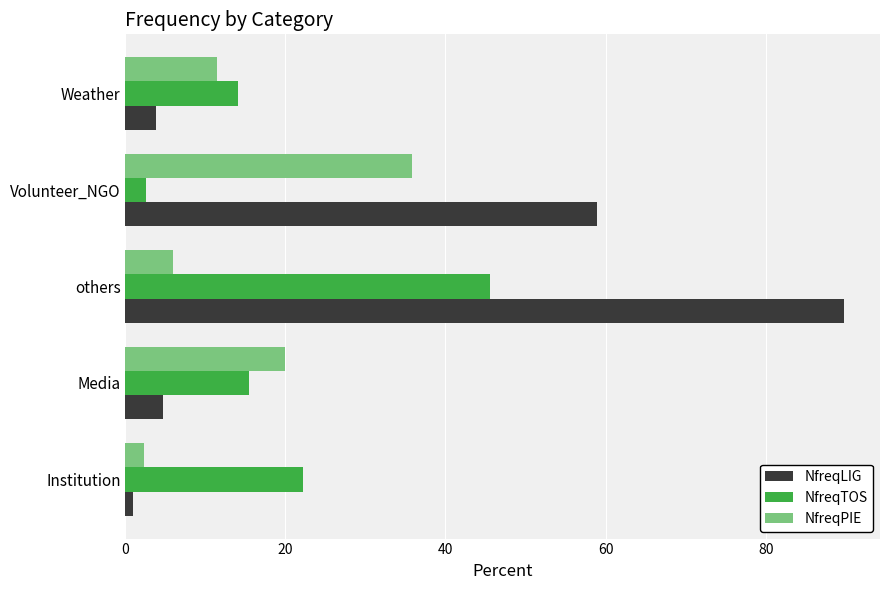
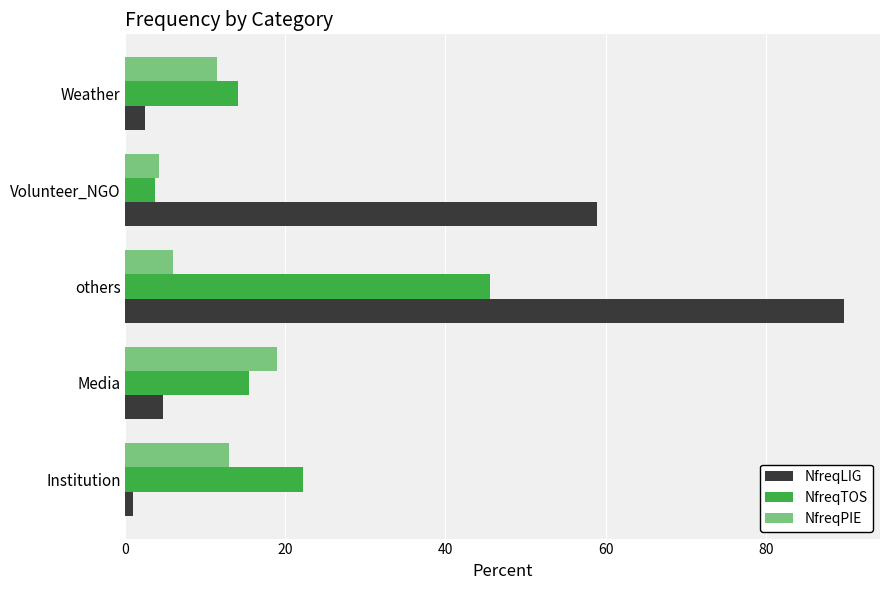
NfreqLIG, Weather: 4 -> 2
NfreqPIE, Volunteer_NGO: 36 -> 4
NfreqTOS, Volunteer_NGO: 3 -> 4
NfreqPIE, Media: 20 -> 19
NfreqPIE, Institution: 2 -> 13
